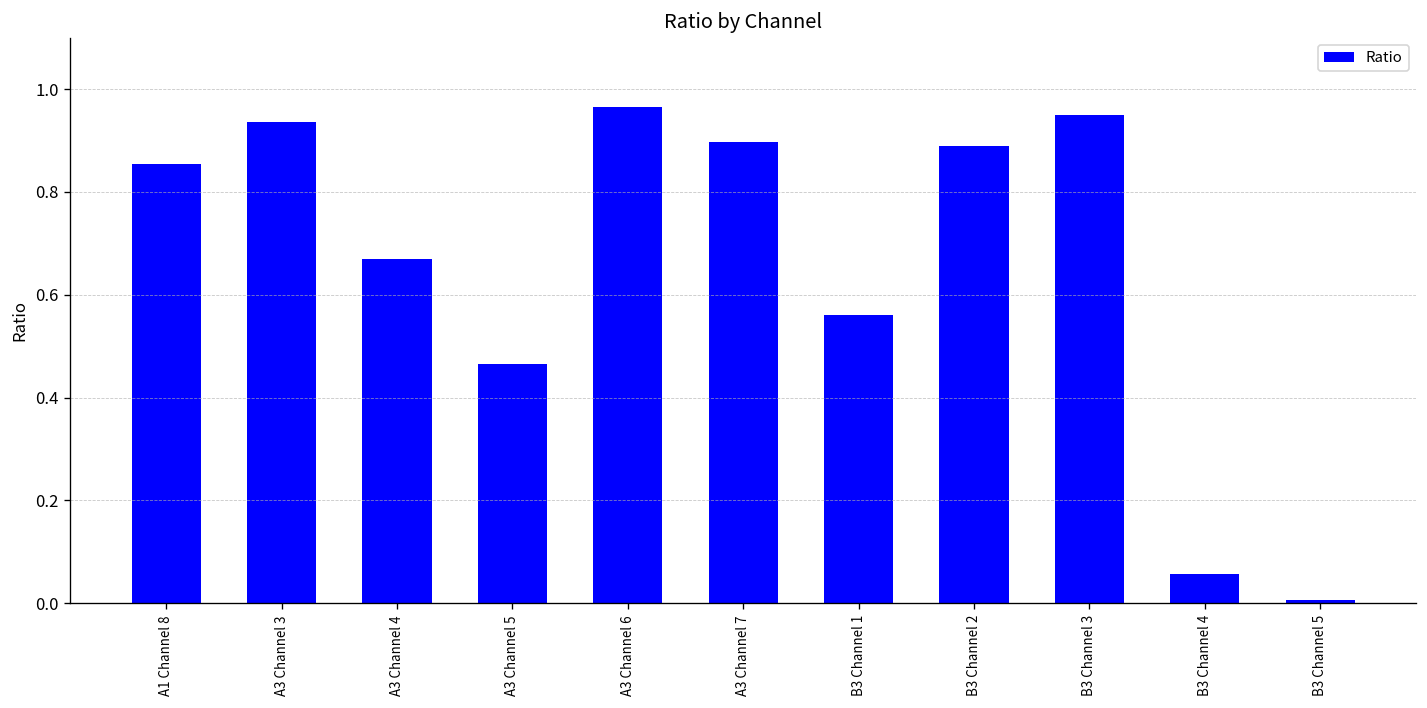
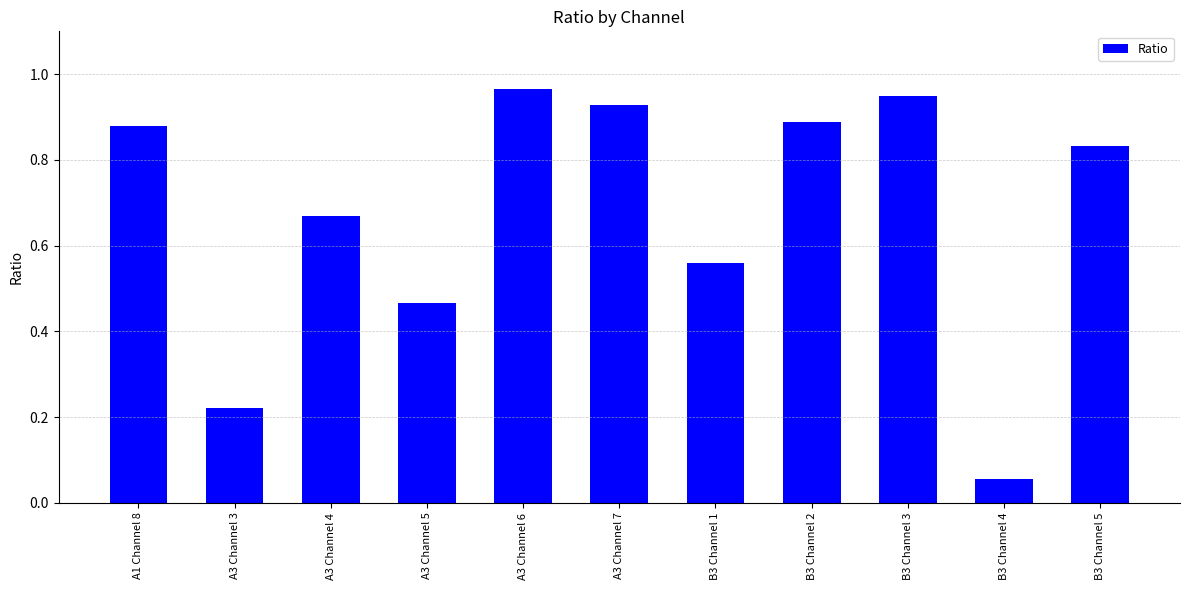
A1 Channel 8: 0.85 -> 0.88
A3 Channel 3: 0.94 -> 0.22
A3 Channel 7: 0.90 -> 0.93
B3 Channel 5: 0.01 -> 0.83
